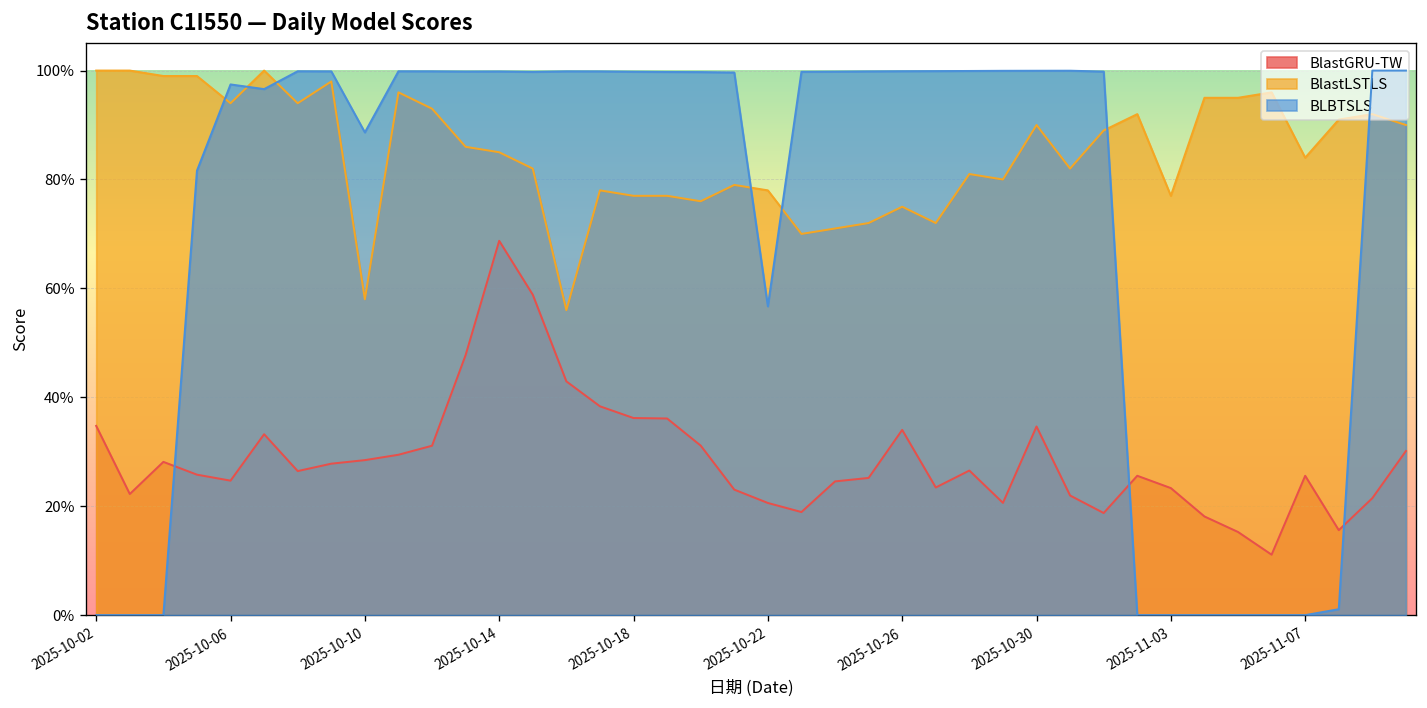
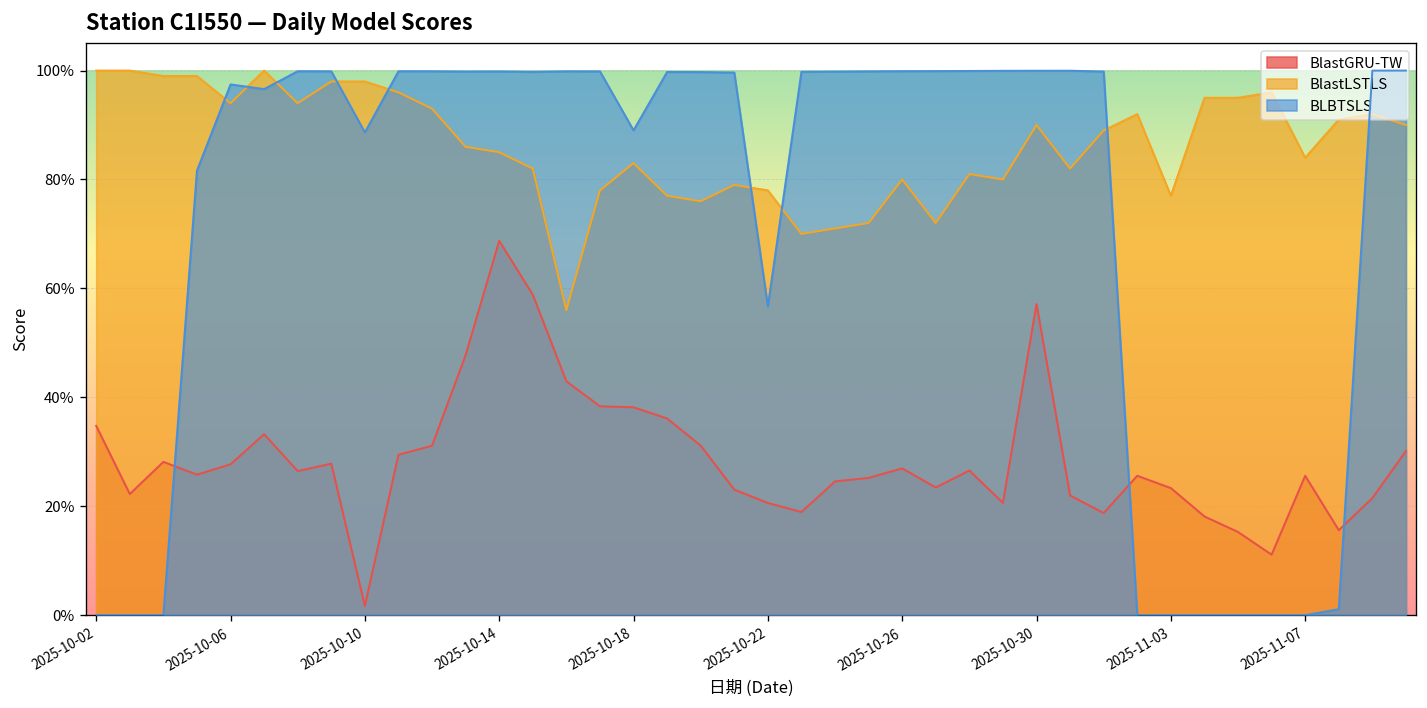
BlastGRU-TW, 2025-10-06: 25% -> 28%
BlastGRU-TW, 2025-10-10: 28% -> 2%
BlastLSTLS, 2025-10-10: 58% -> 98%
BlastGRU-TW, 2025-10-18: 36% -> 38%
BlastLSTLS, 2025-10-18: 77% -> 83%
BLBTSLS, 2025-10-18: 100% -> 89%
BlastGRU-TW, 2025-10-26: 34% -> 27%
BlastLSTLS, 2025-10-26: 75% -> 80%
BlastGRU-TW, 2025-10-30: 35% -> 57%
